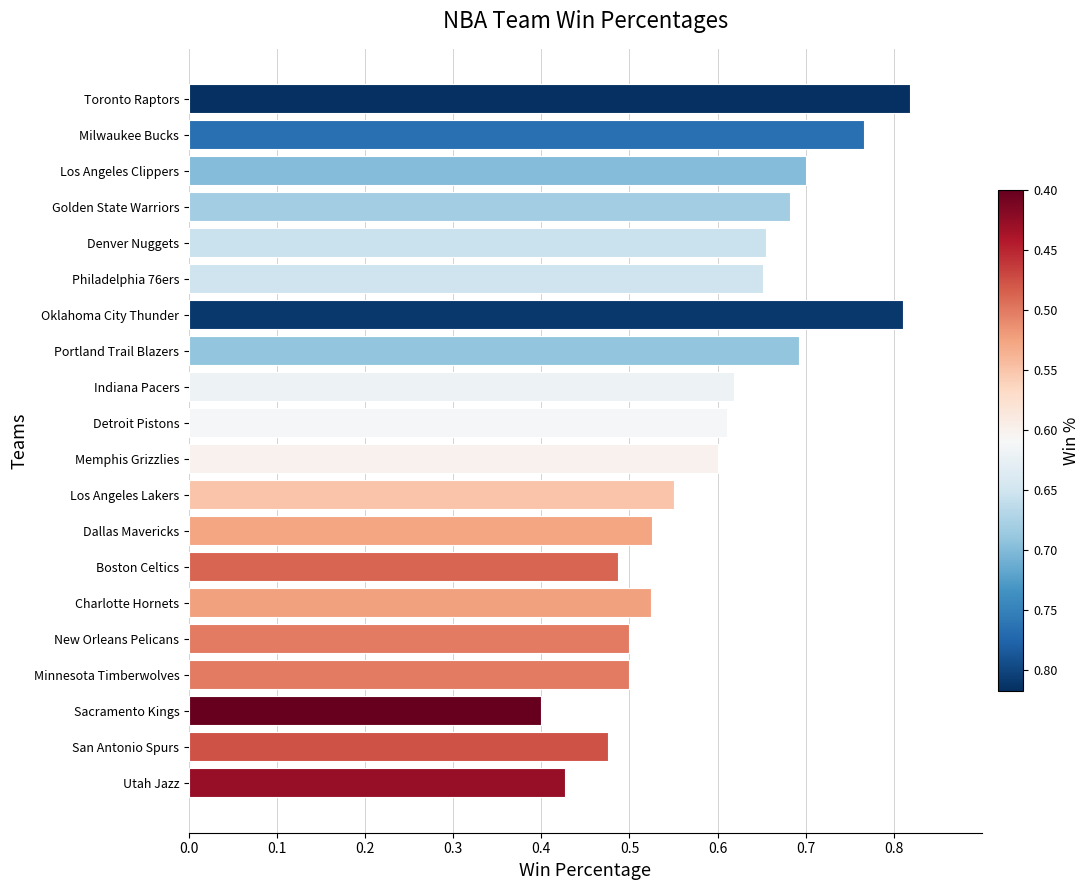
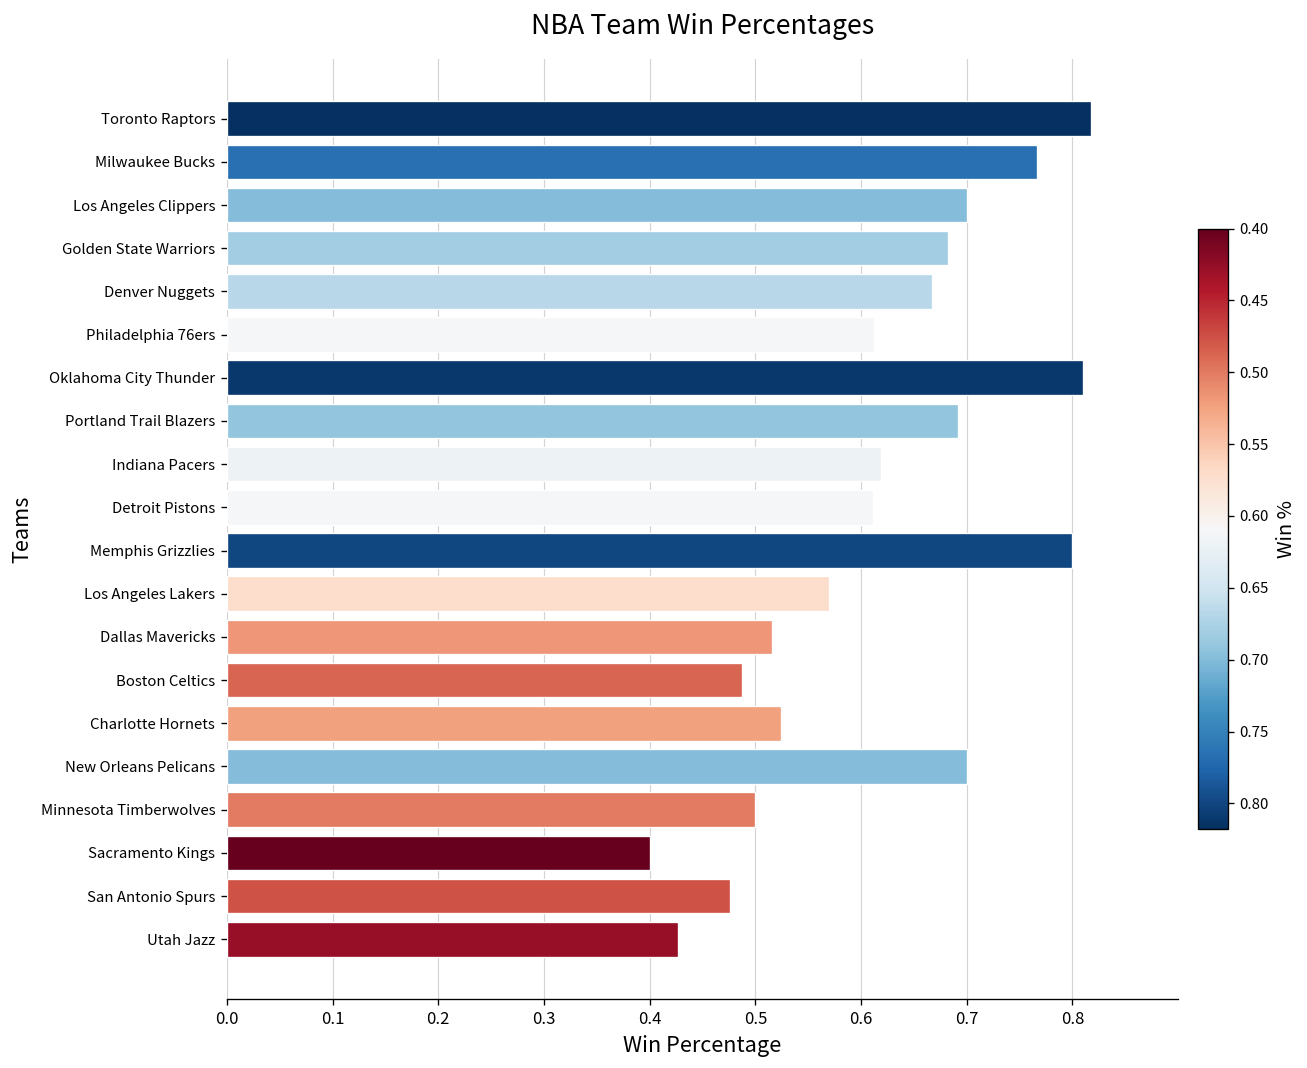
Denver Nuggets: 0.66 -> 0.67
Philadelphia 76ers: 0.65 -> 0.61
Memphis Grizzlies: 0.6 -> 0.8
Los Angeles Lakers: 0.55 -> 0.57
Dallas Mavericks: 0.53 -> 0.52
New Orleans Pelicans: 0.5 -> 0.7
